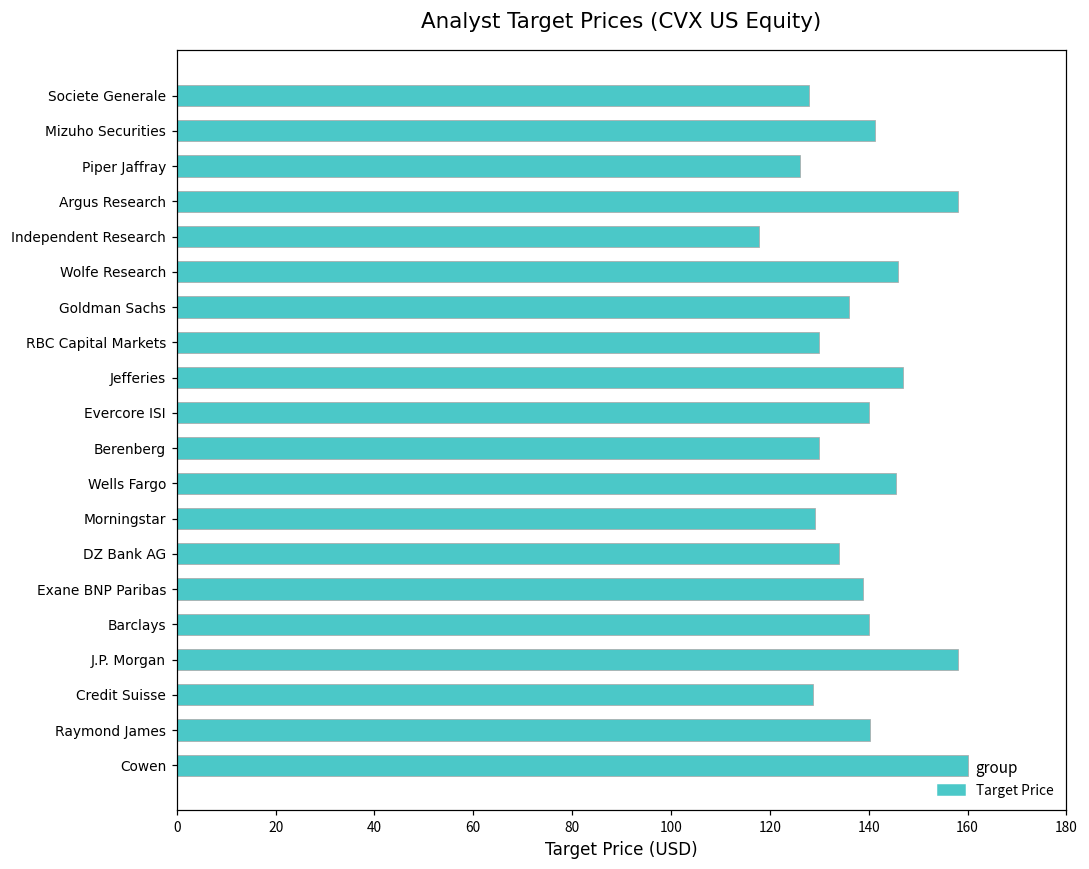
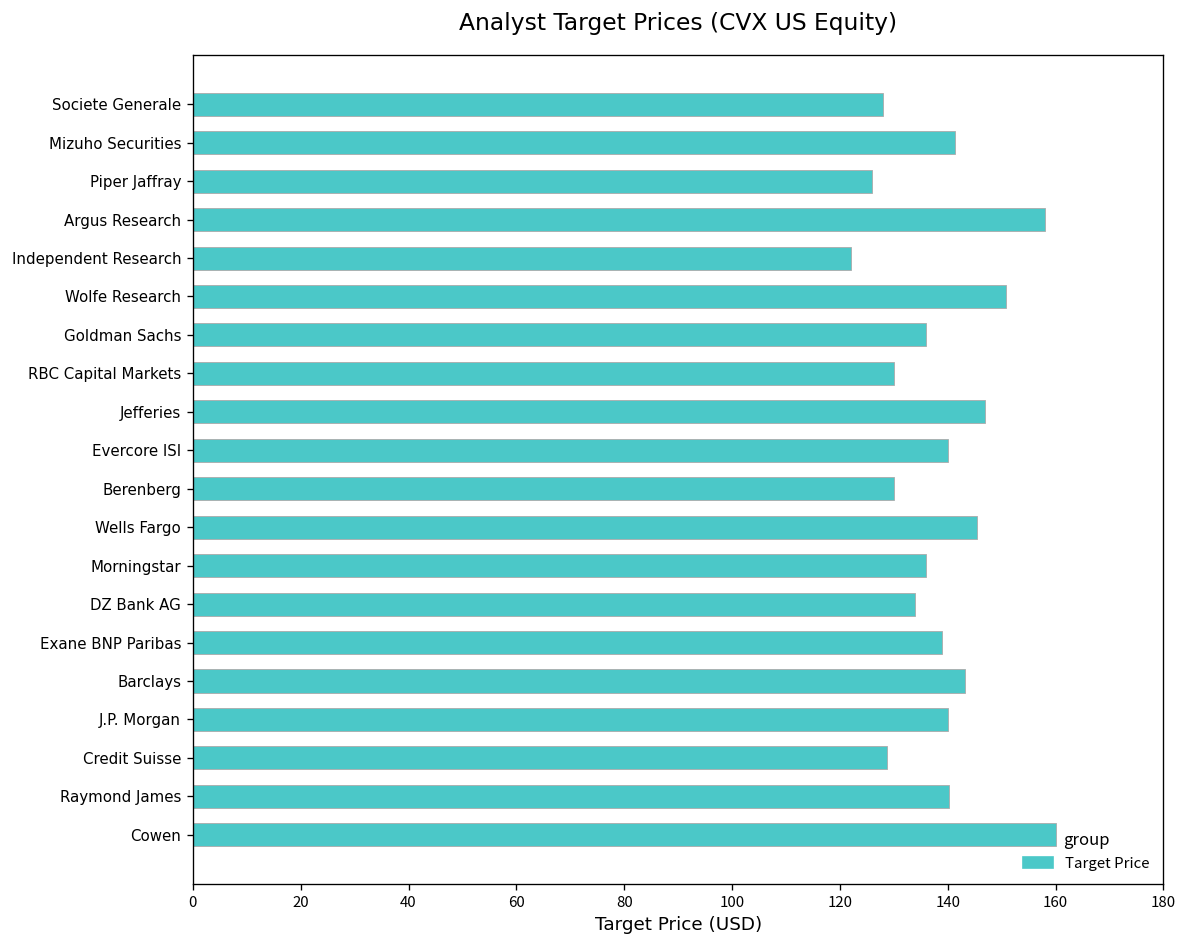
Independent Research: 118 -> 122
Wolfe Research: 146 -> 151
Morningstar: 129 -> 136
Barclays: 140 -> 143
J.P. Morgan: 158 -> 140
